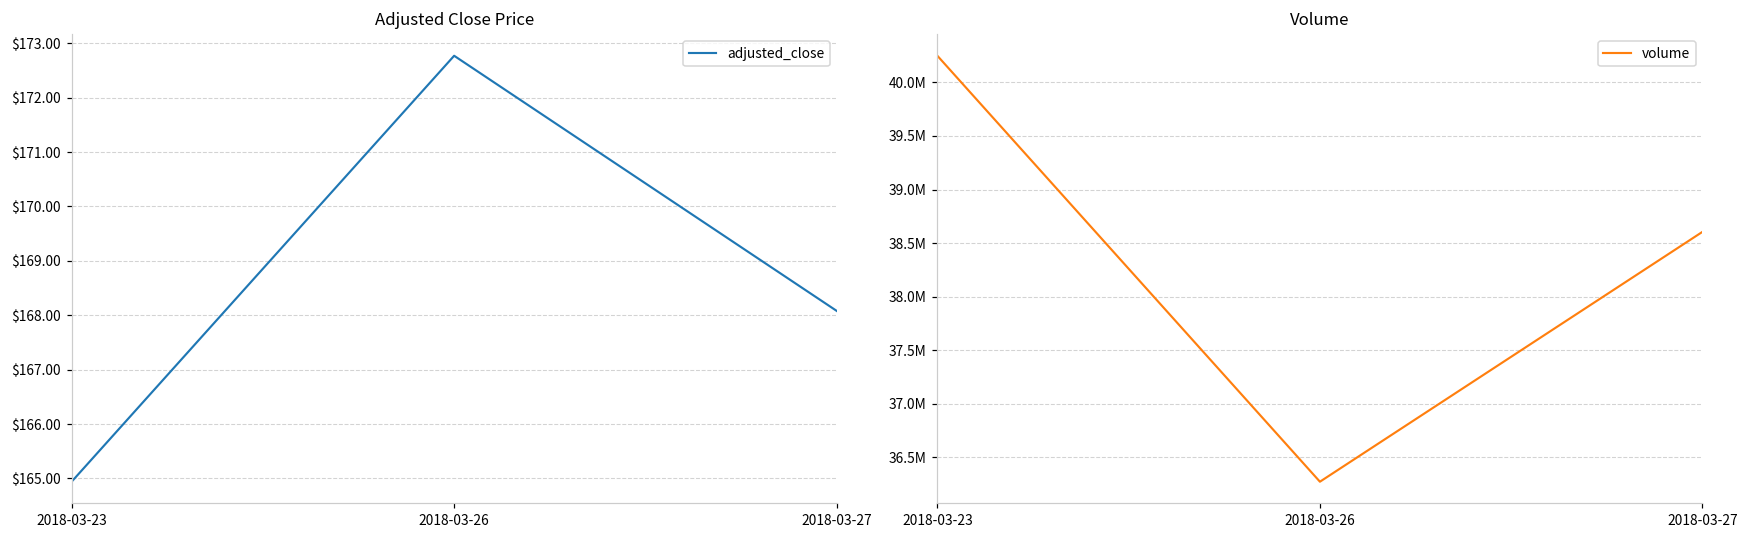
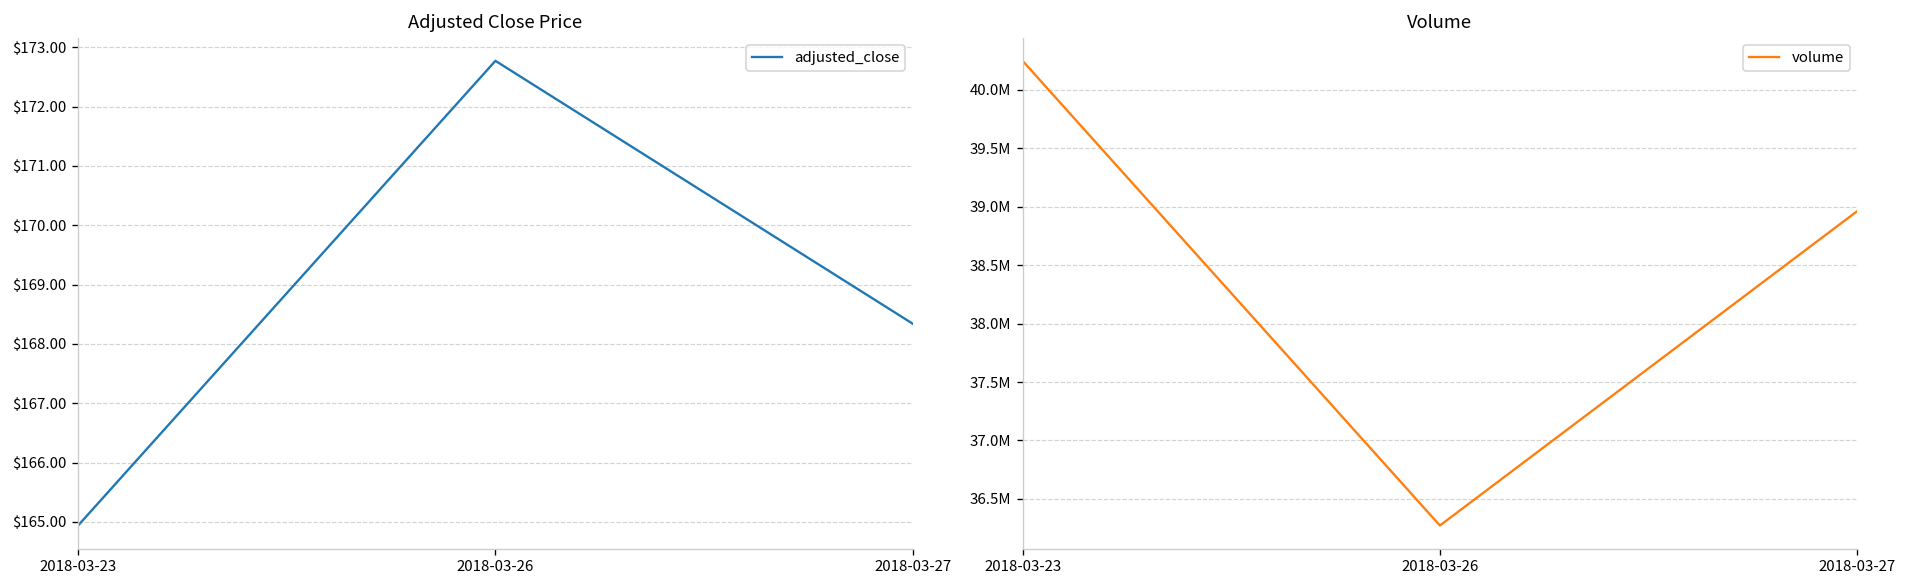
Adjusted Close Price, 2018-03-27: $168.1 -> $168.3
Volume, 2018-03-27: 38600000 -> 39000000
